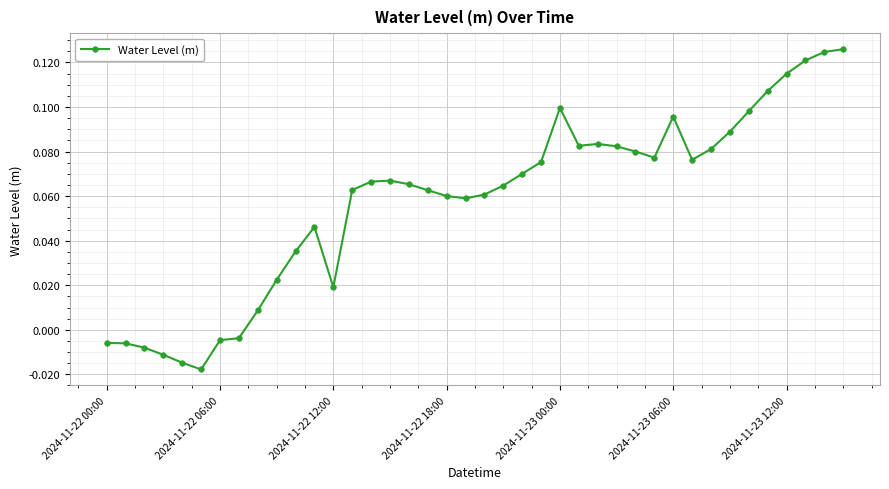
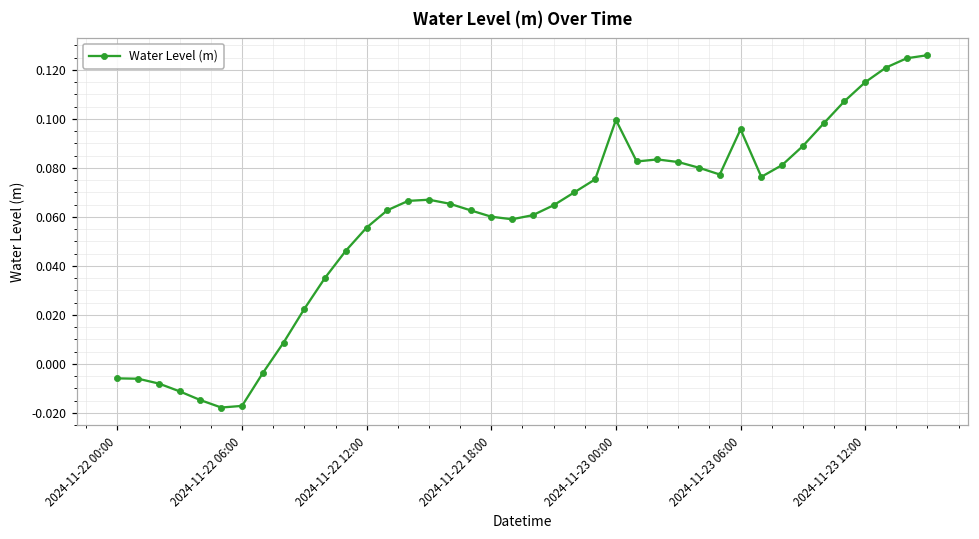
2024-11-22 06:00: -0.005 -> -0.017
2024-11-22 12:00: 0.019 -> 0.056
